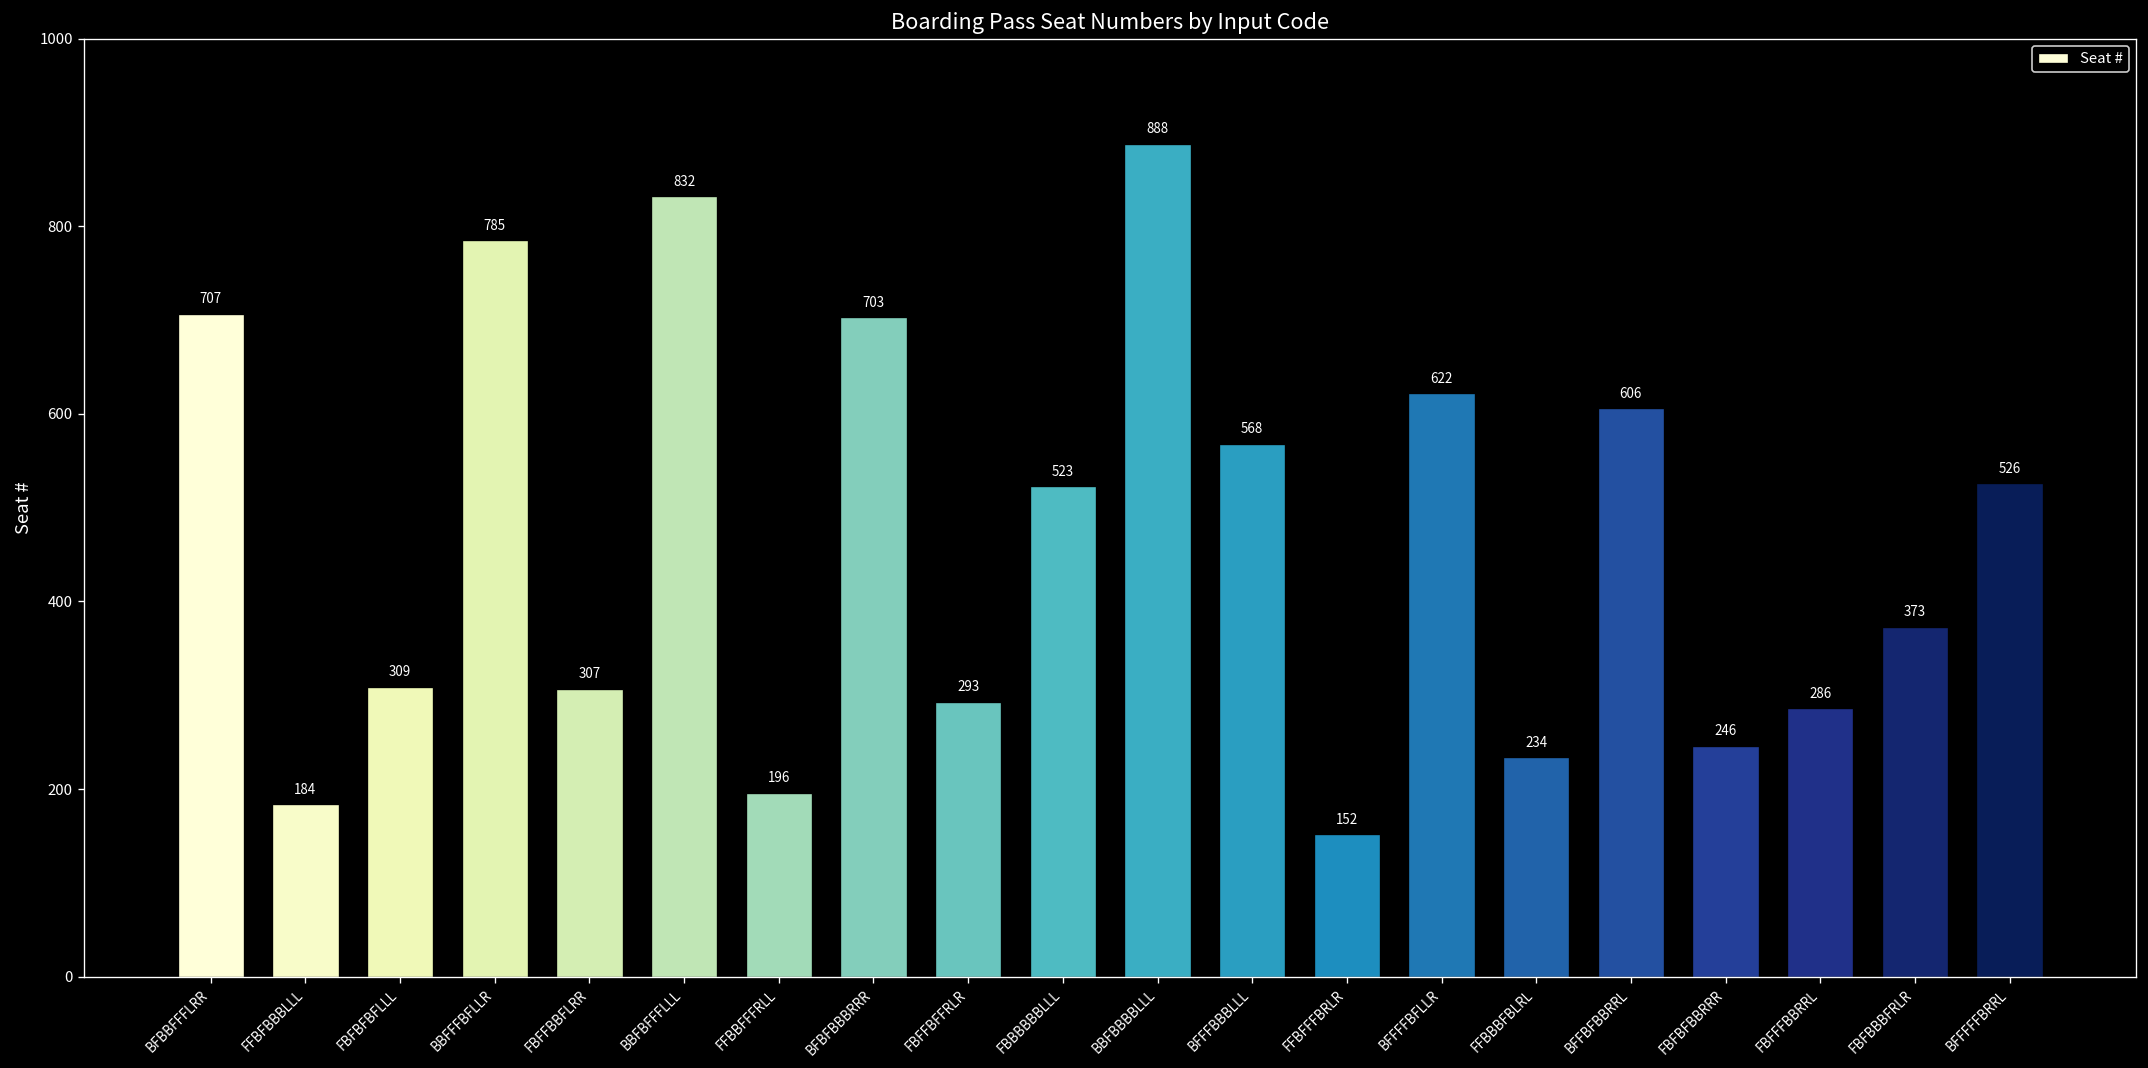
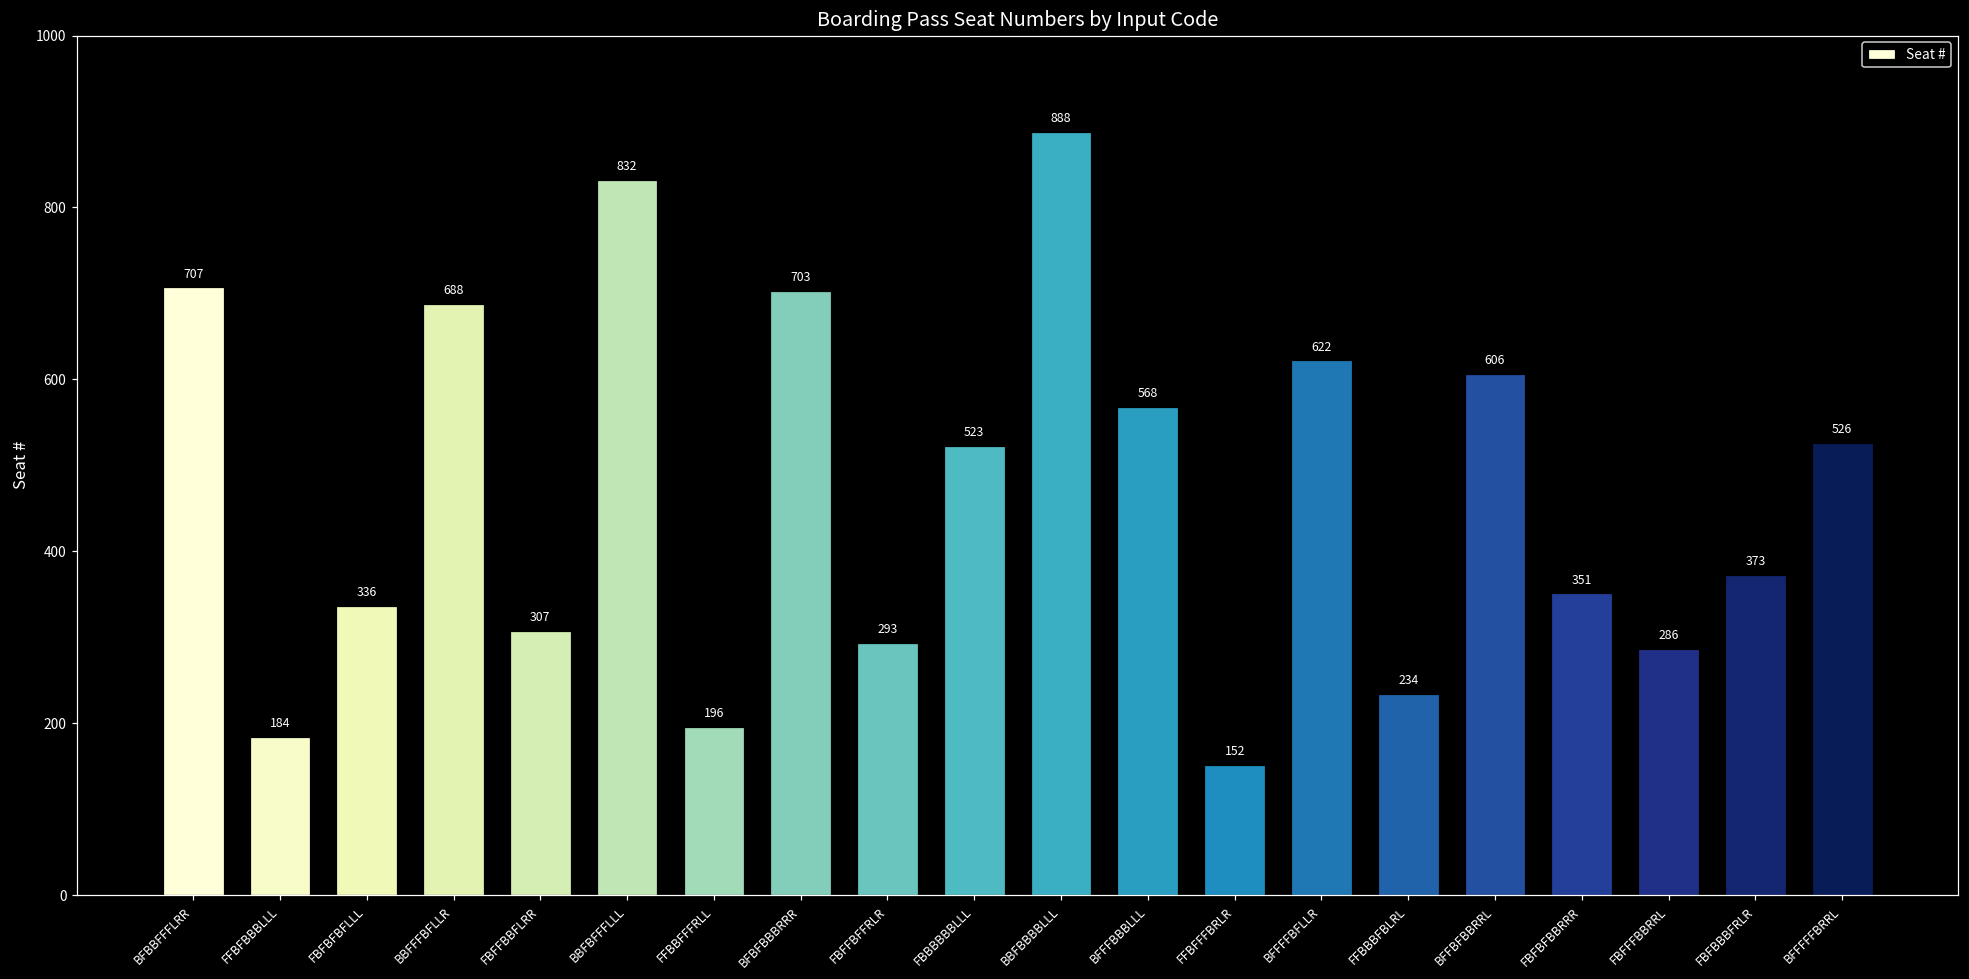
FBFBFBFLLL: 309 -> 336
BBFFFBFLLR: 785 -> 688
FBFBFBBRRR: 246 -> 351
